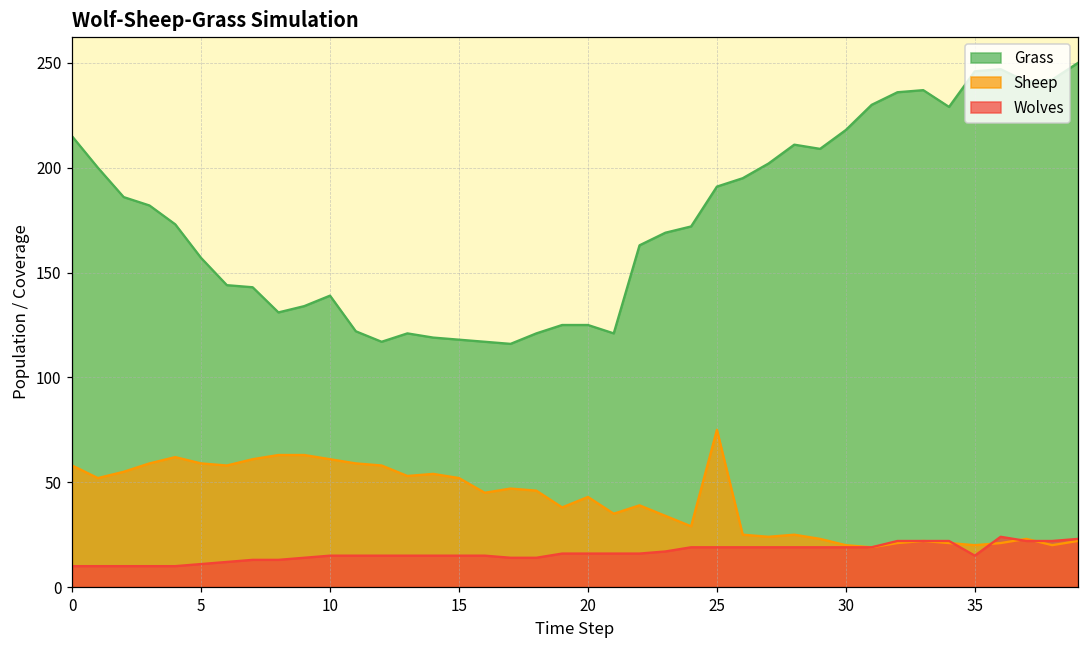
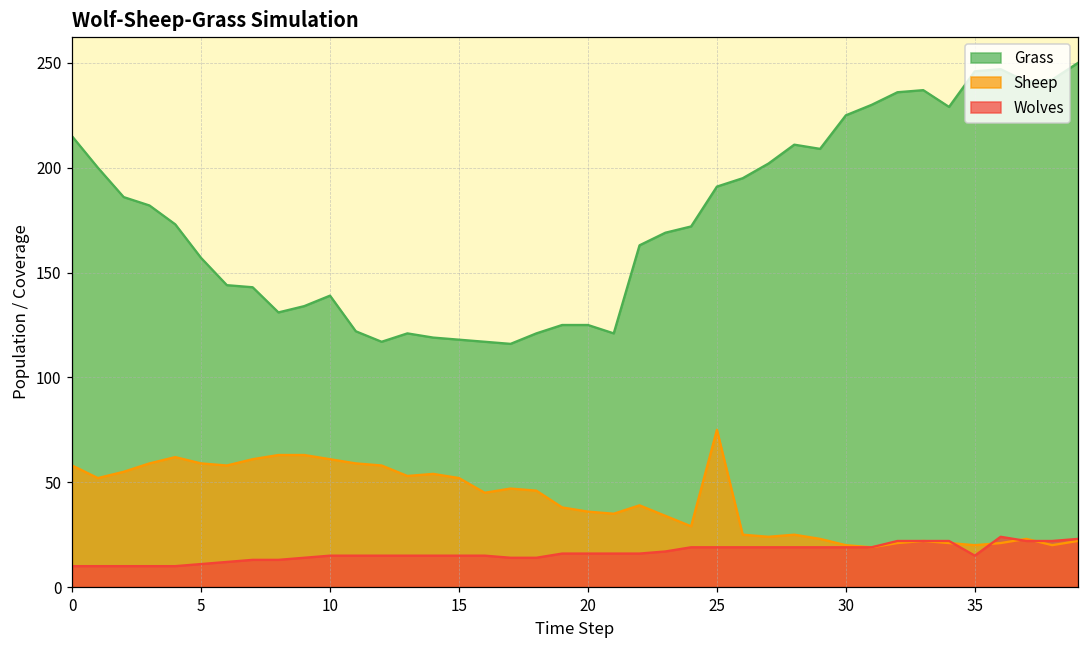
Sheep, 20: 43 -> 36
Grass, 30: 218 -> 225
